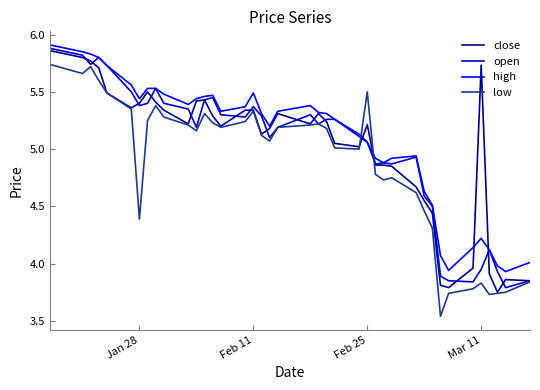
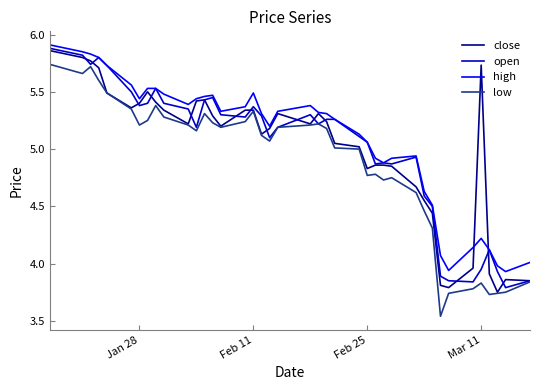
low, Jan 28: 4.39 -> 5.21
close, Feb 25: 5.21 -> 4.83
low, Feb 25: 5.50 -> 4.77
